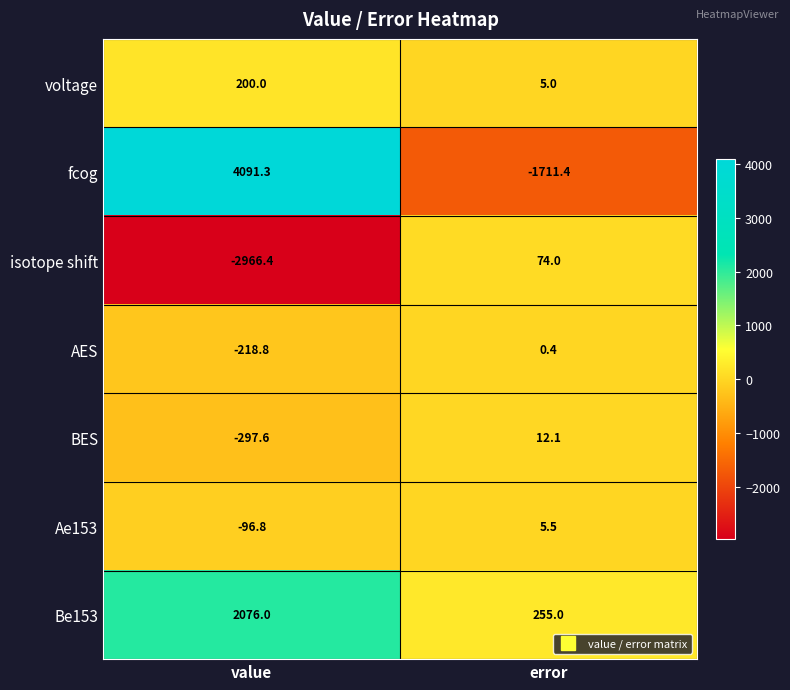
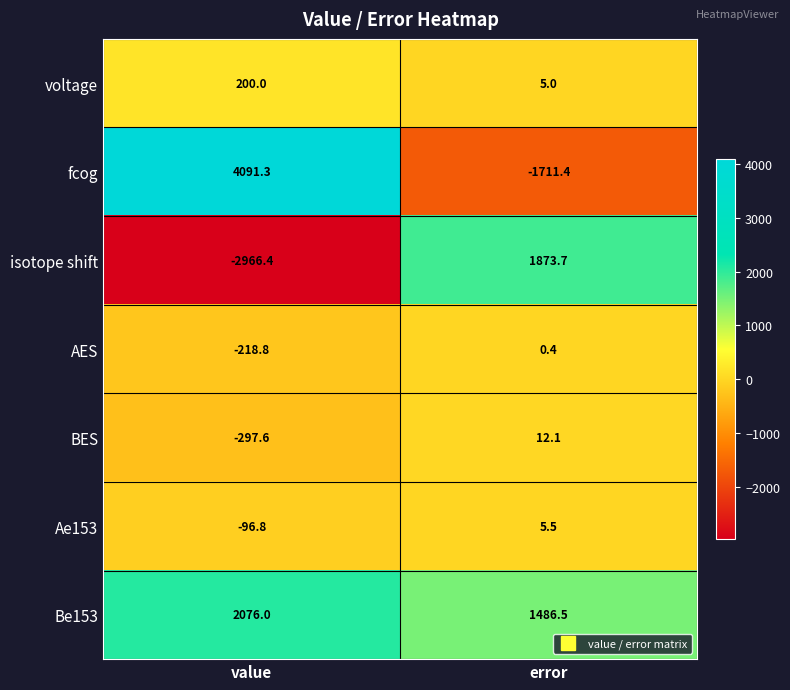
isotope shift, error: 74.0 -> 1873.7
Be153, error: 255.0 -> 1486.5
